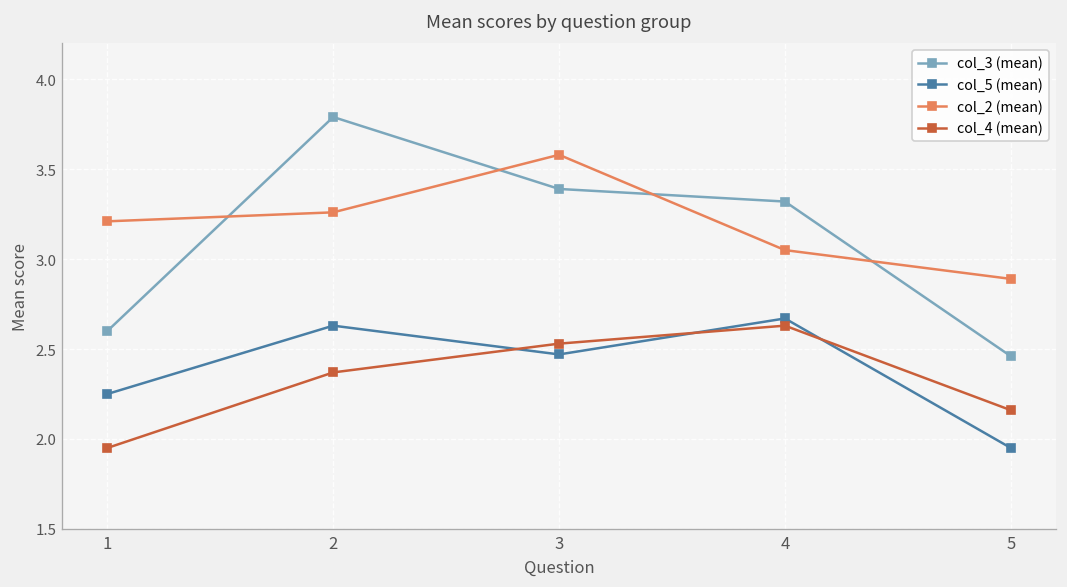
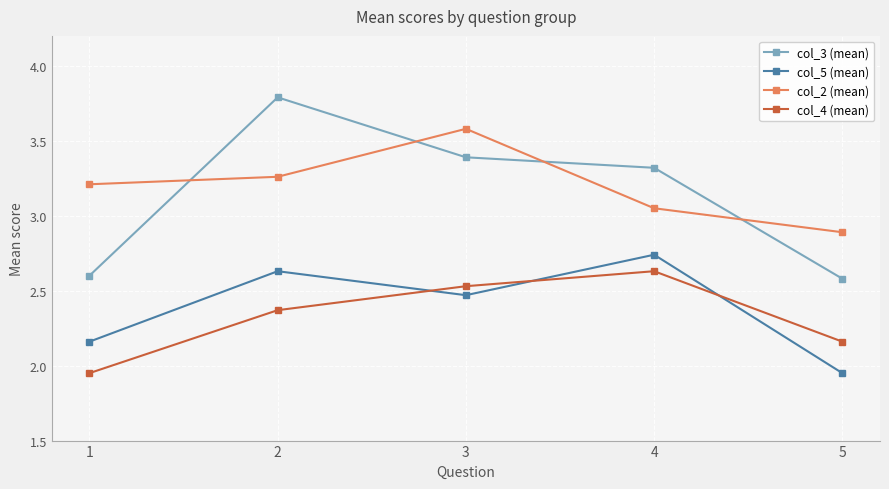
col_5 (mean), 1: 2.25 -> 2.16
col_5 (mean), 4: 2.67 -> 2.74
col_3 (mean), 5: 2.46 -> 2.58
